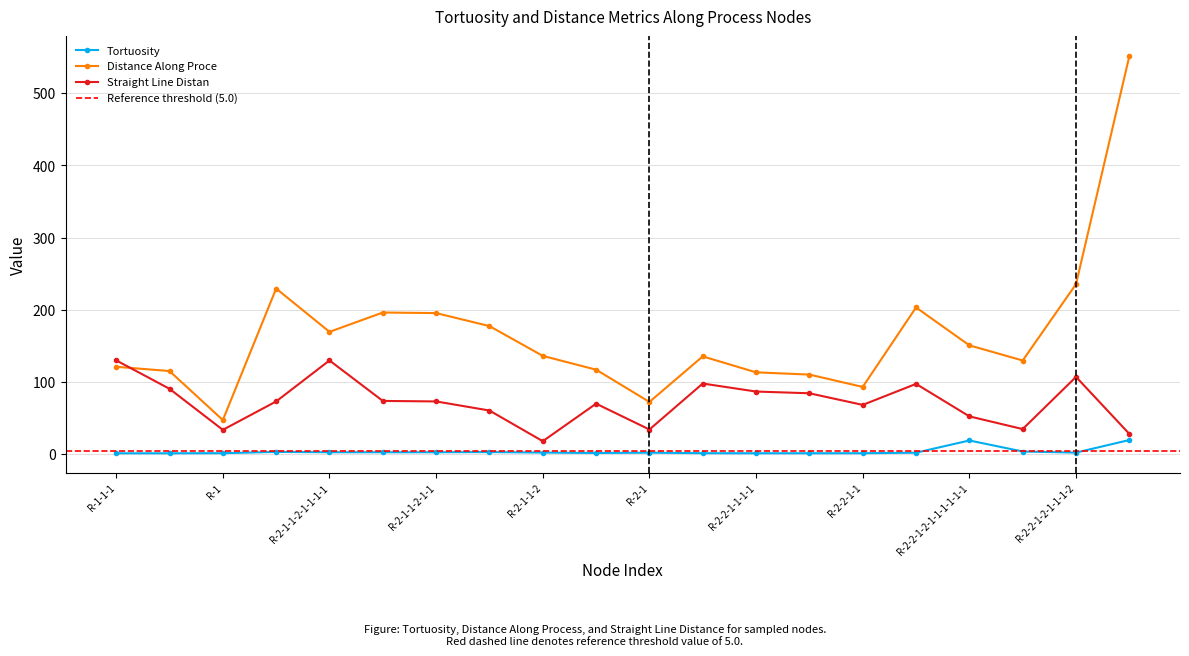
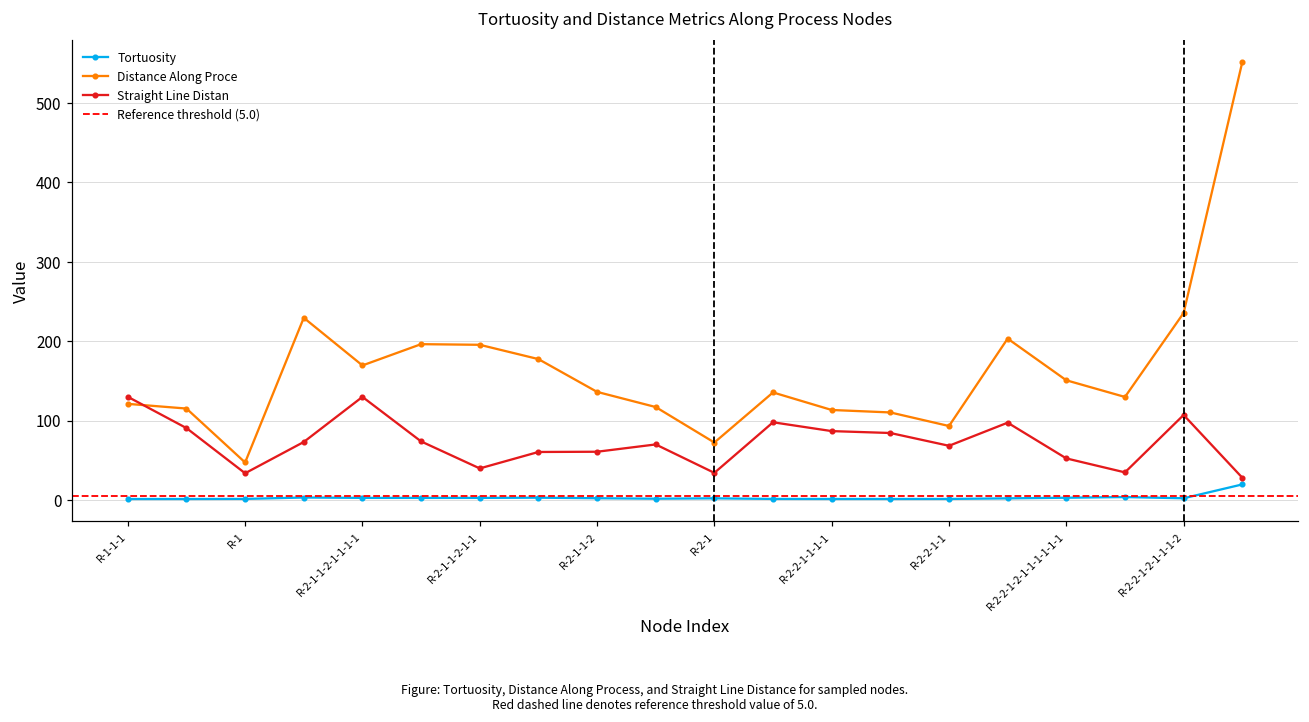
Straight Line Distan, R-2-1-1-2-1-1: 70 -> 40
Straight Line Distan, R-2-1-1-2: 20 -> 60
Tortuosity, R-2-2-1-2-1-1-1-1-1-1: 20 -> 0
